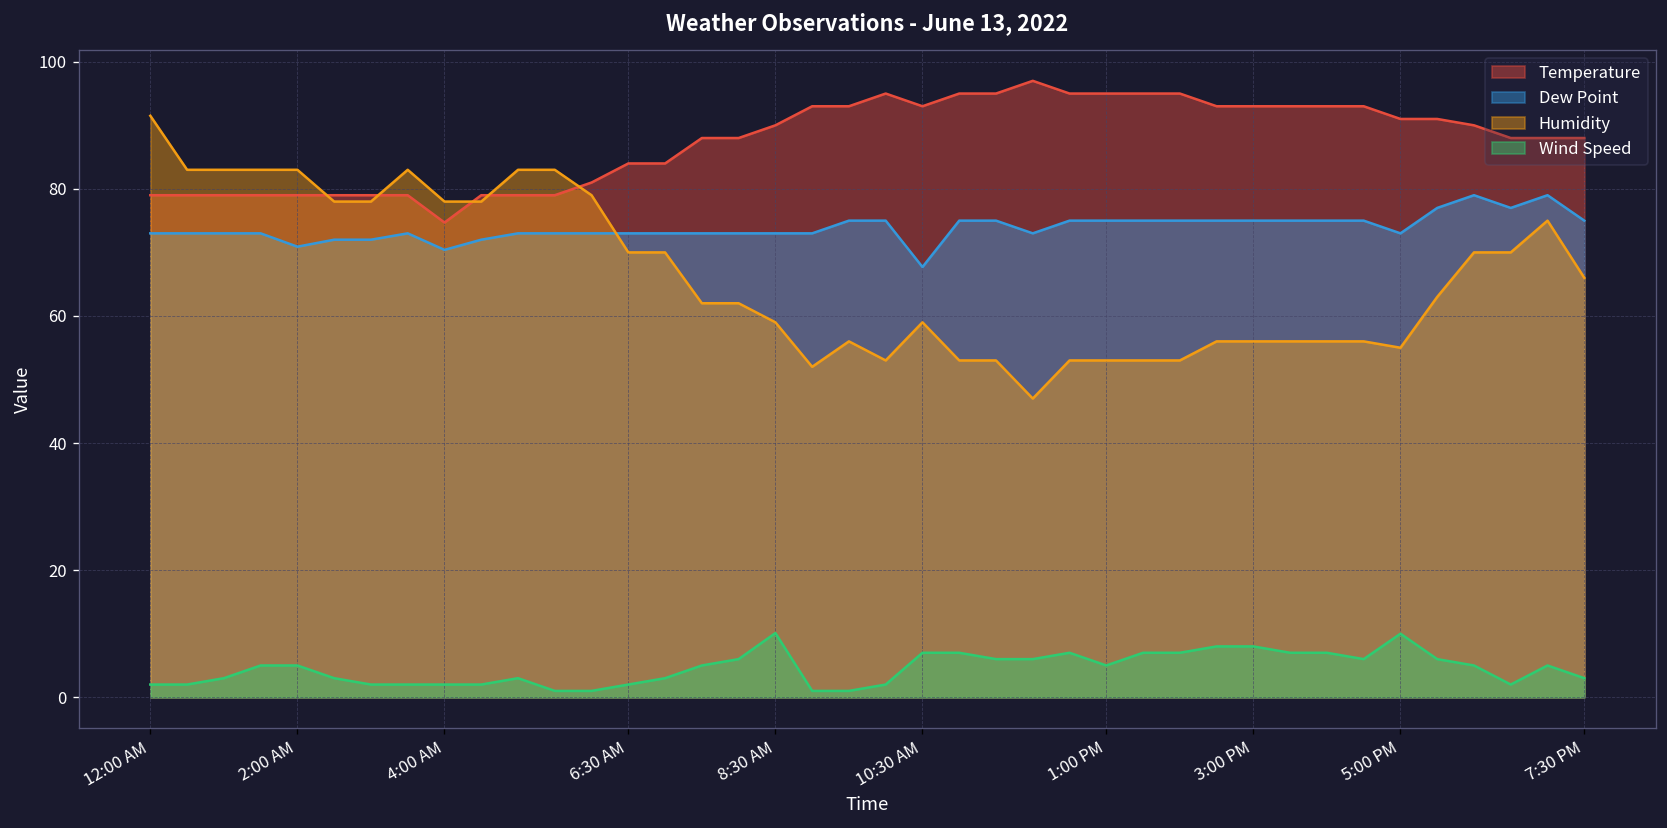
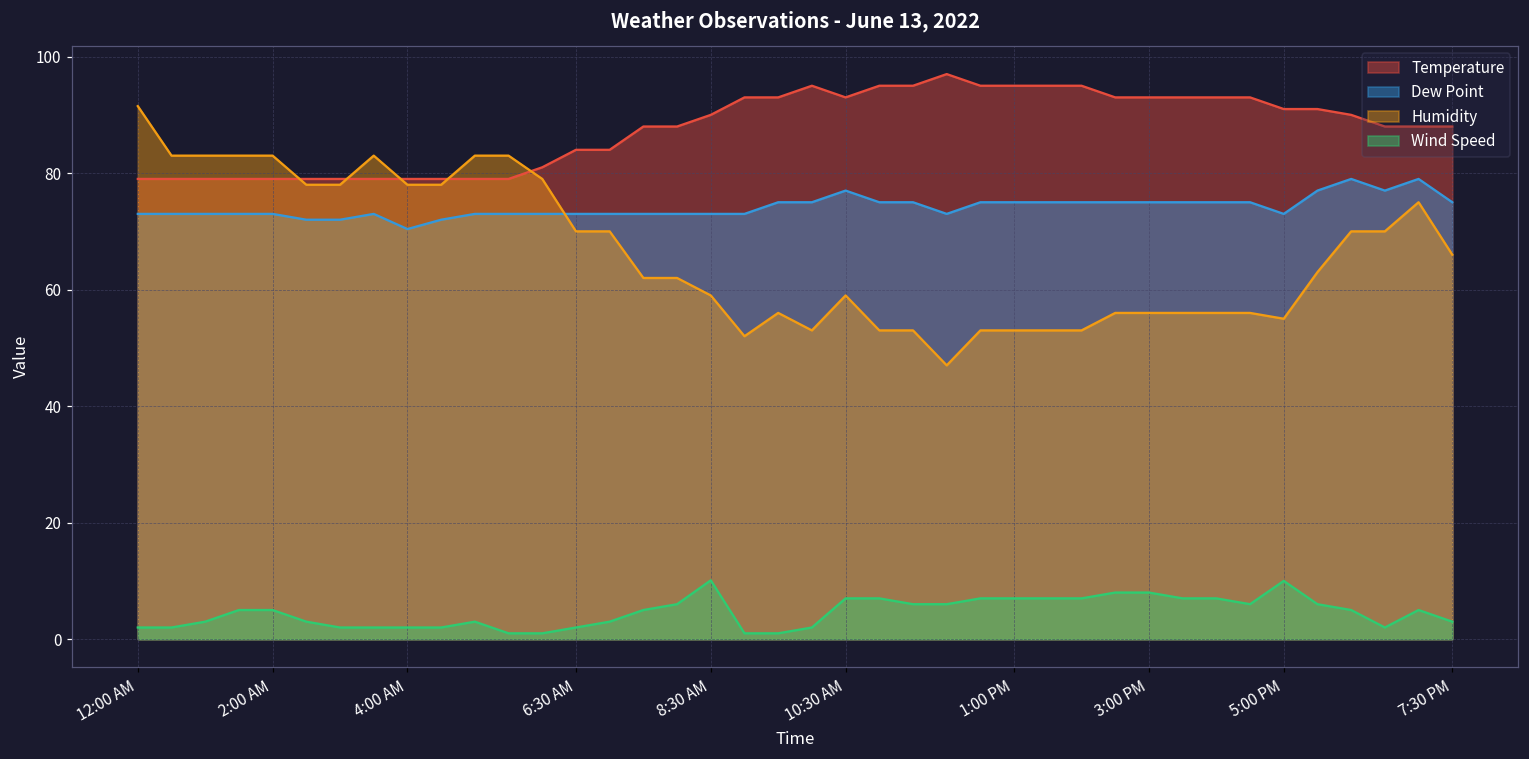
Dew Point, 2:00 AM: 71 -> 73
Temperature, 4:00 AM: 75 -> 79
Dew Point, 10:30 AM: 68 -> 77
Wind Speed, 1:00 PM: 5 -> 7
